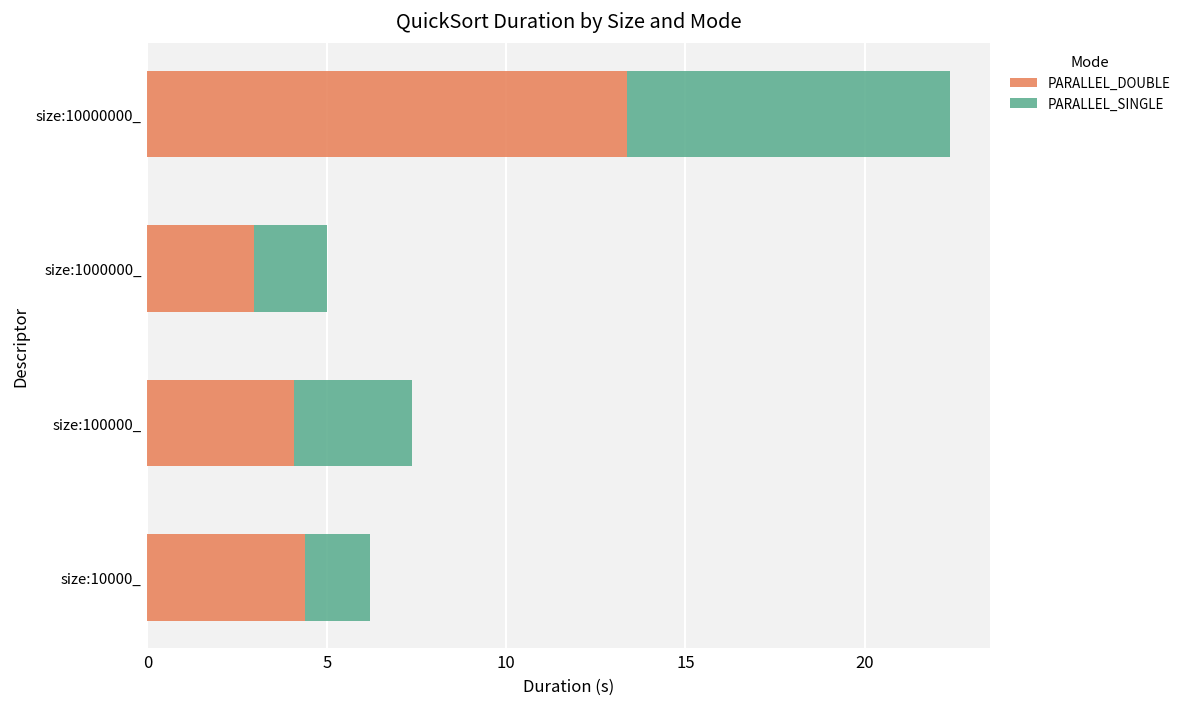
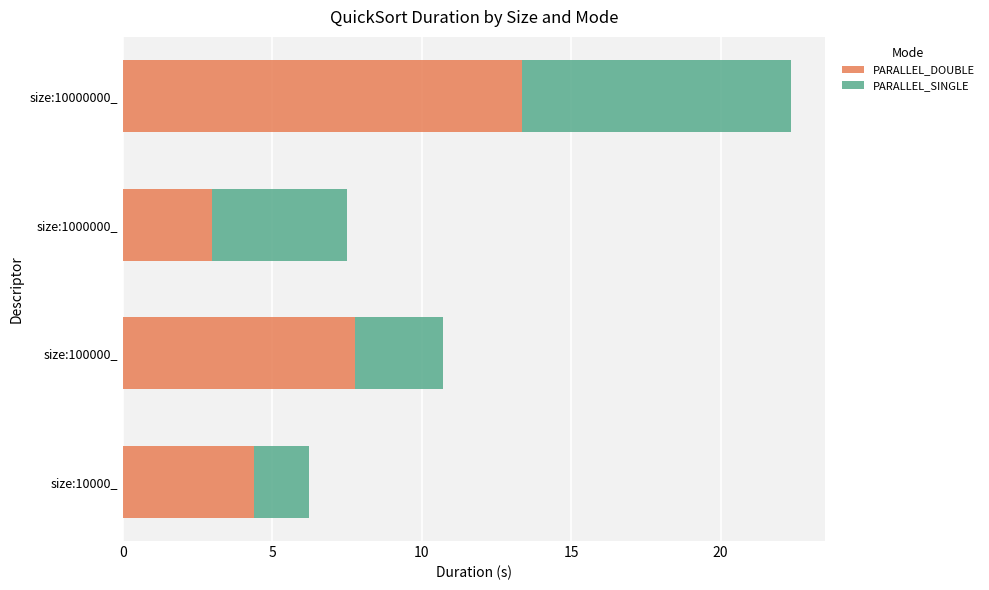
PARALLEL_SINGLE, size:1000000_: 2.0 -> 4.5
PARALLEL_DOUBLE, size:100000_: 4.1 -> 7.8
PARALLEL_SINGLE, size:100000_: 3.3 -> 2.9
